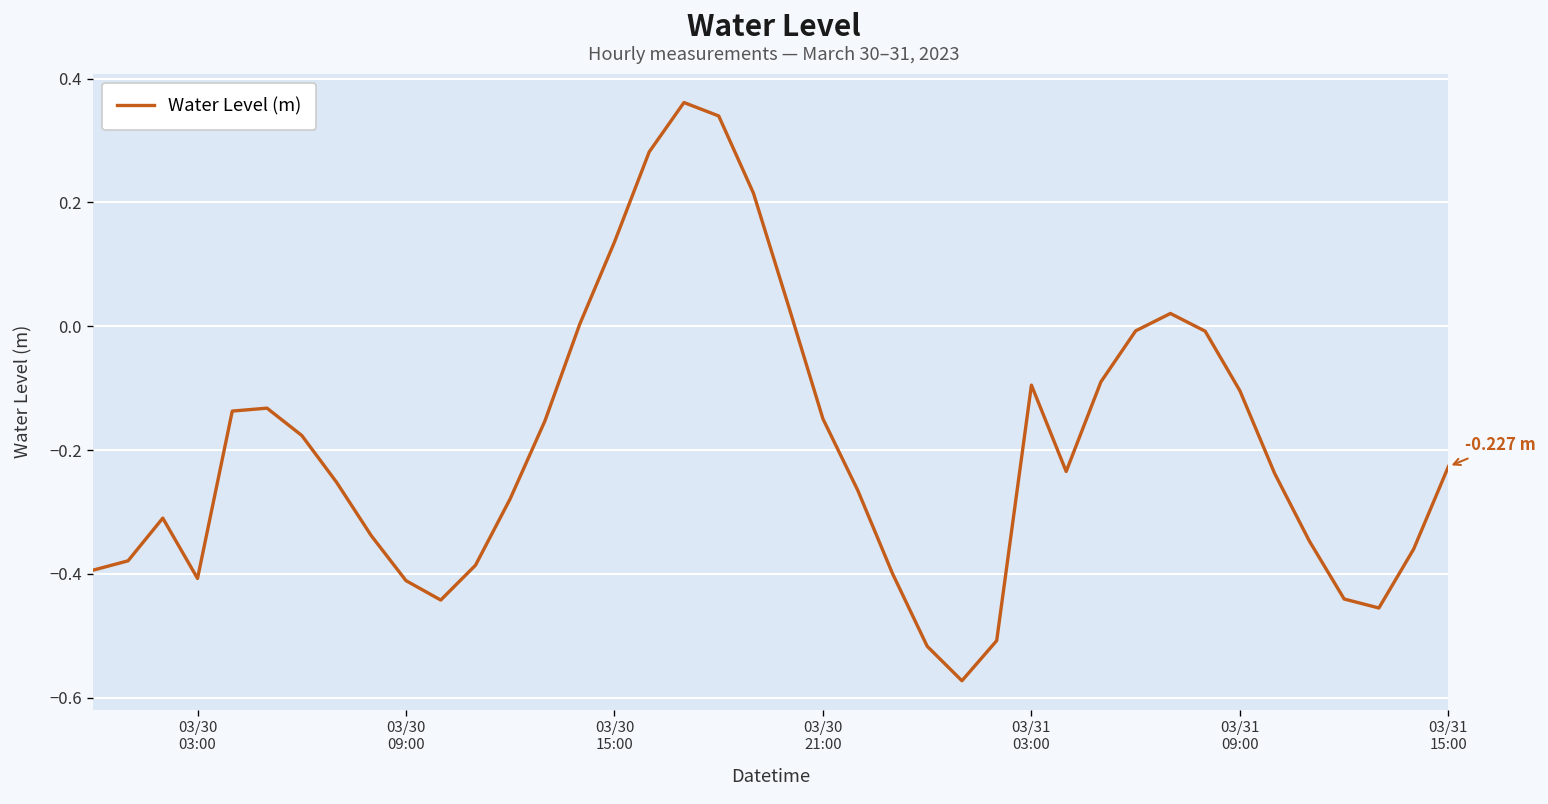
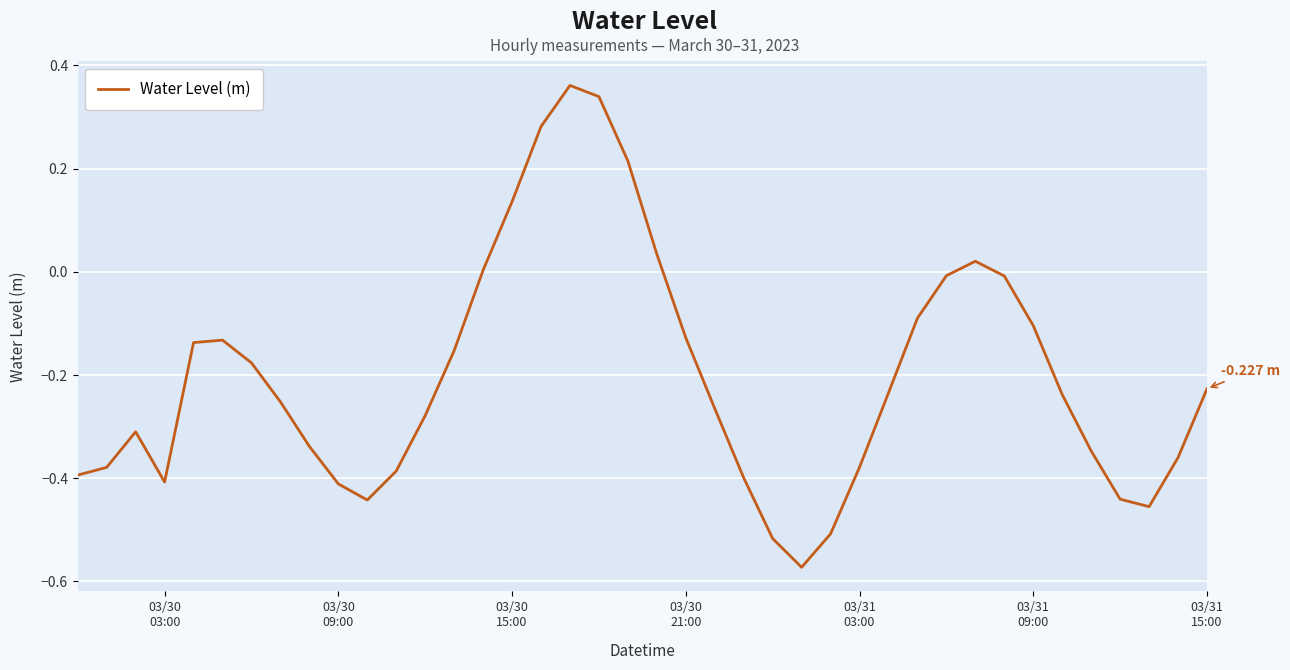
03/30 21:00: -0.15 -> -0.13
03/31 03:00: -0.10 -> -0.38
